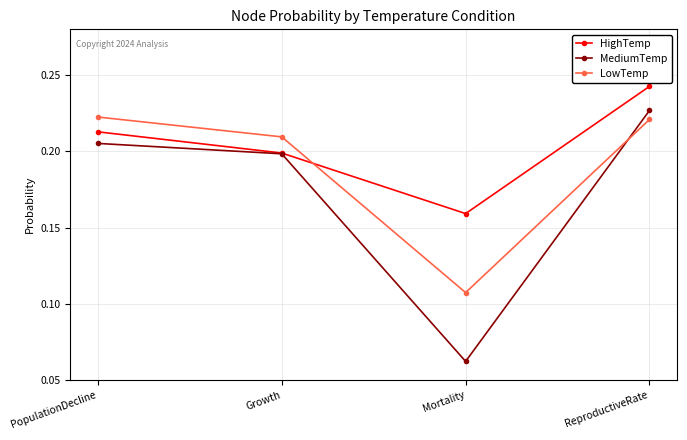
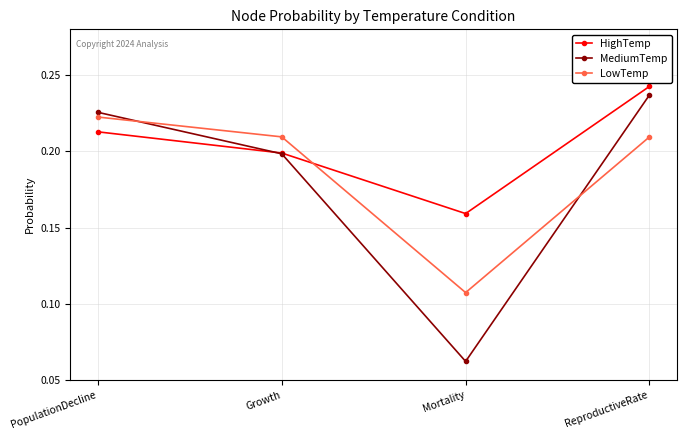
MediumTemp, PopulationDecline: 0.205 -> 0.226
MediumTemp, ReproductiveRate: 0.227 -> 0.237
LowTemp, ReproductiveRate: 0.221 -> 0.210
